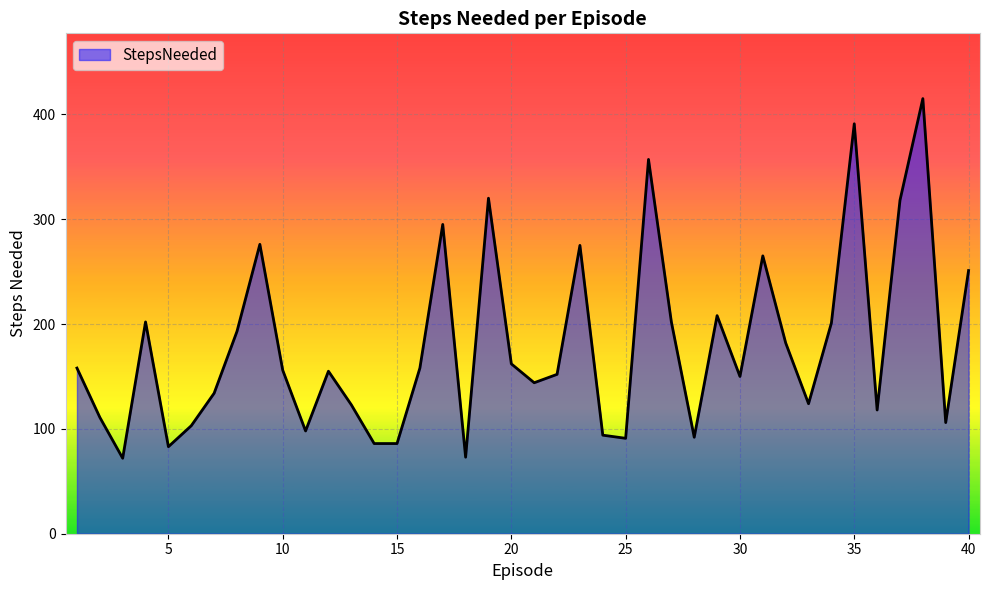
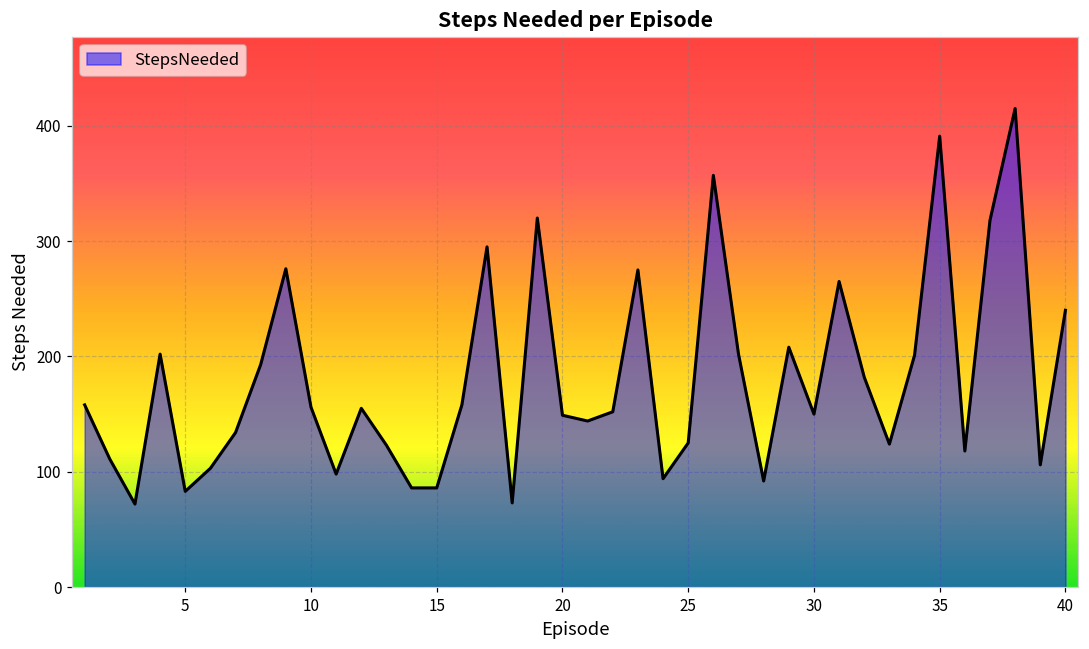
20: 162 -> 149
25: 91 -> 125
40: 251 -> 240
